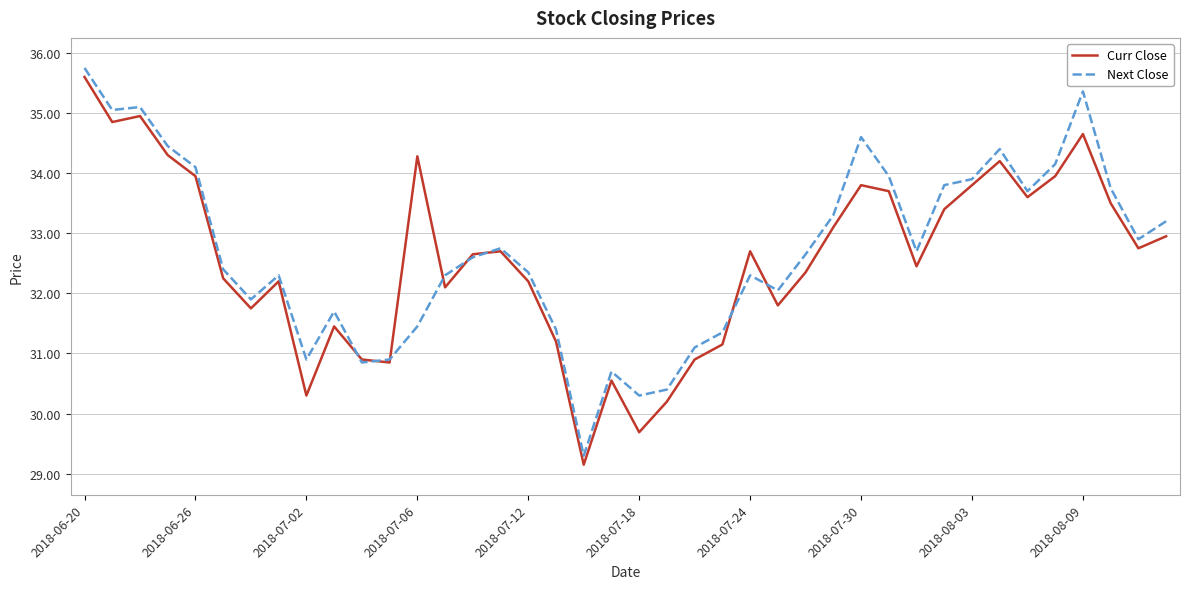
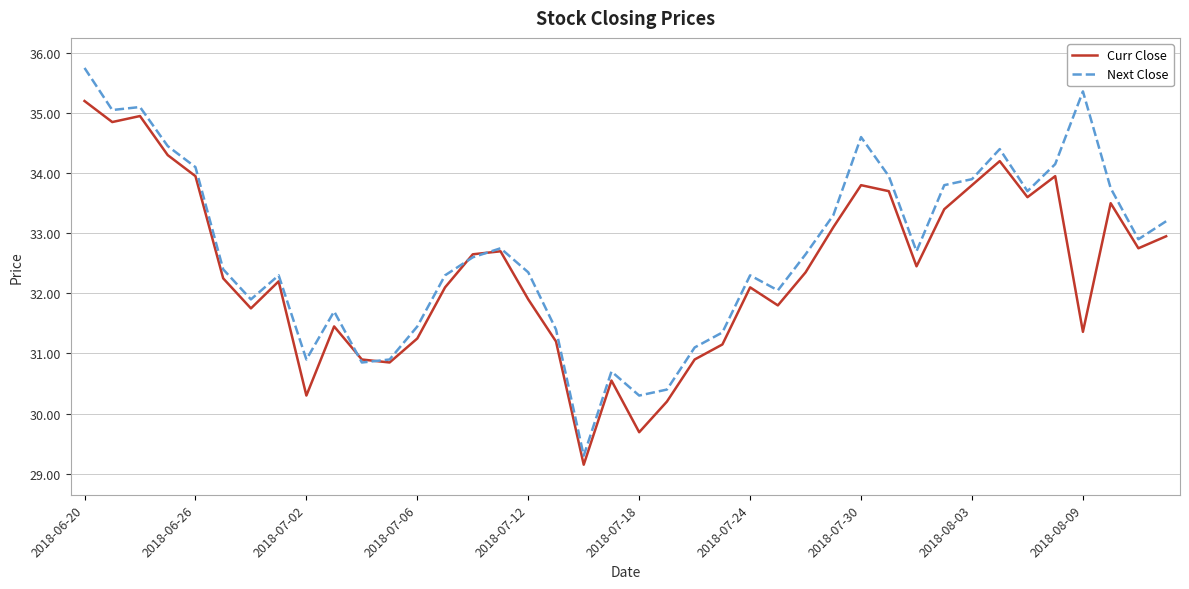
Curr Close, 2018-06-20: 35.6 -> 35.2
Curr Close, 2018-07-06: 34.3 -> 31.3
Curr Close, 2018-07-12: 32.2 -> 31.9
Curr Close, 2018-07-24: 32.7 -> 32.1
Curr Close, 2018-08-09: 34.7 -> 31.4
